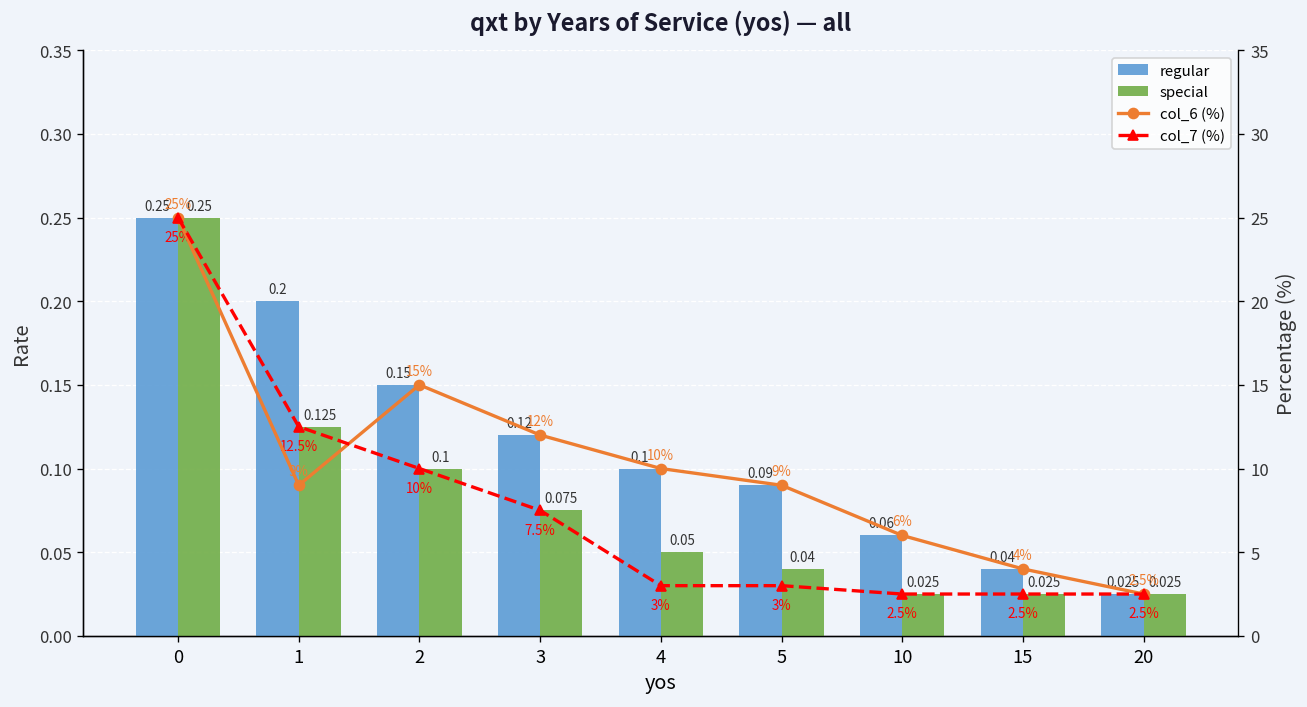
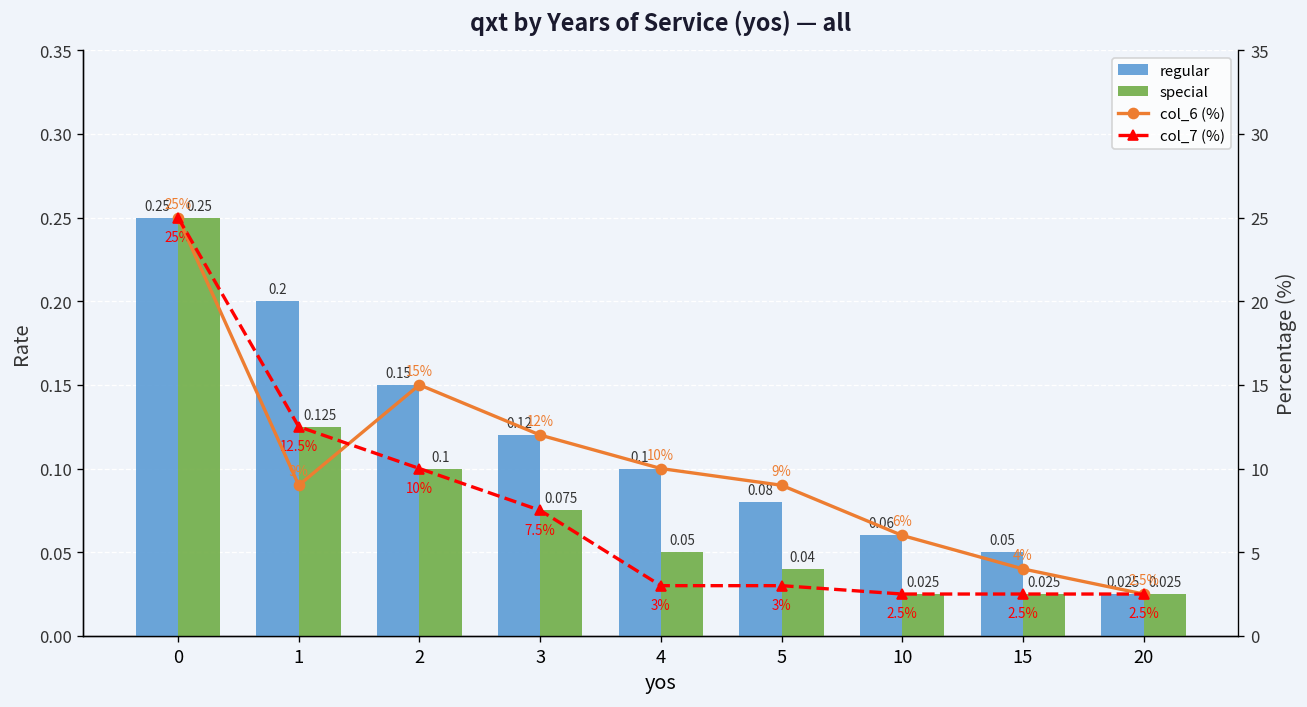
regular, 5: 0.09 -> 0.08
regular, 15: 0.04 -> 0.05
